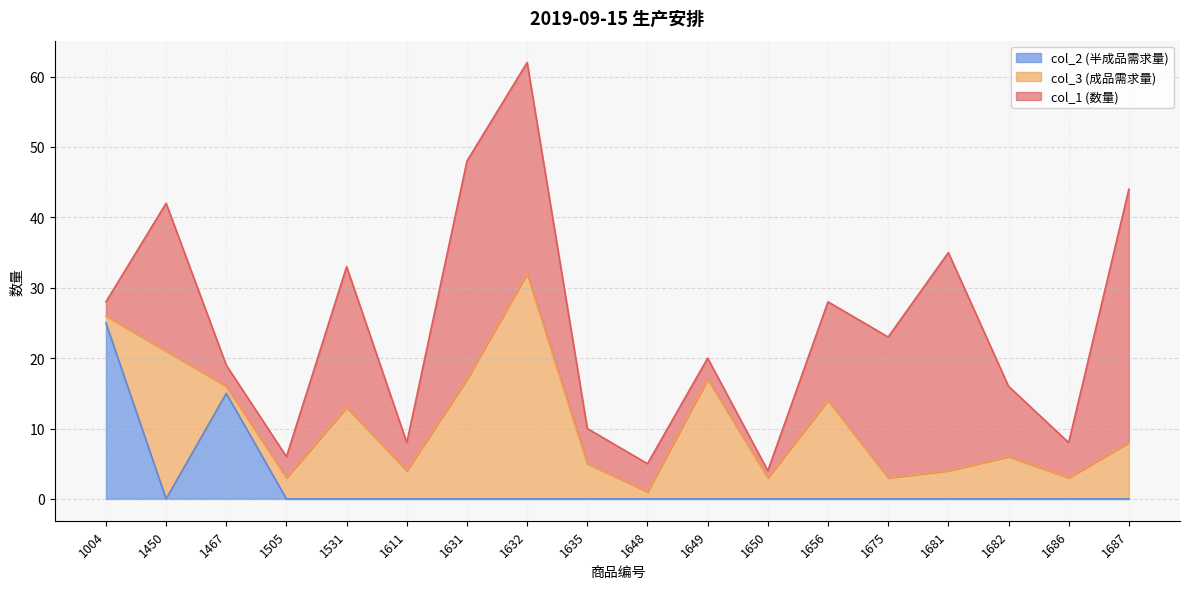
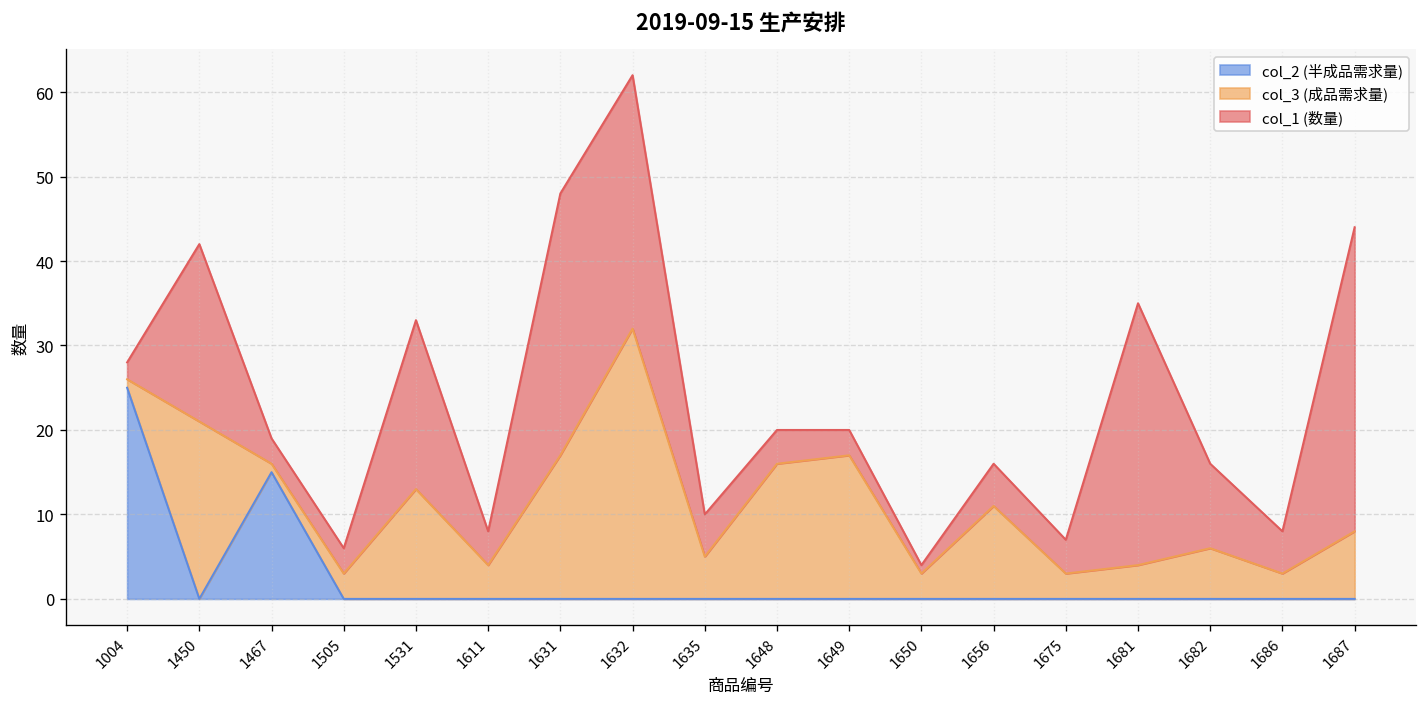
col_3 (成品需求量), 1648: 1 -> 16
col_3 (成品需求量), 1656: 14 -> 11
col_1 (数量), 1656: 14 -> 5
col_1 (数量), 1675: 20 -> 4
